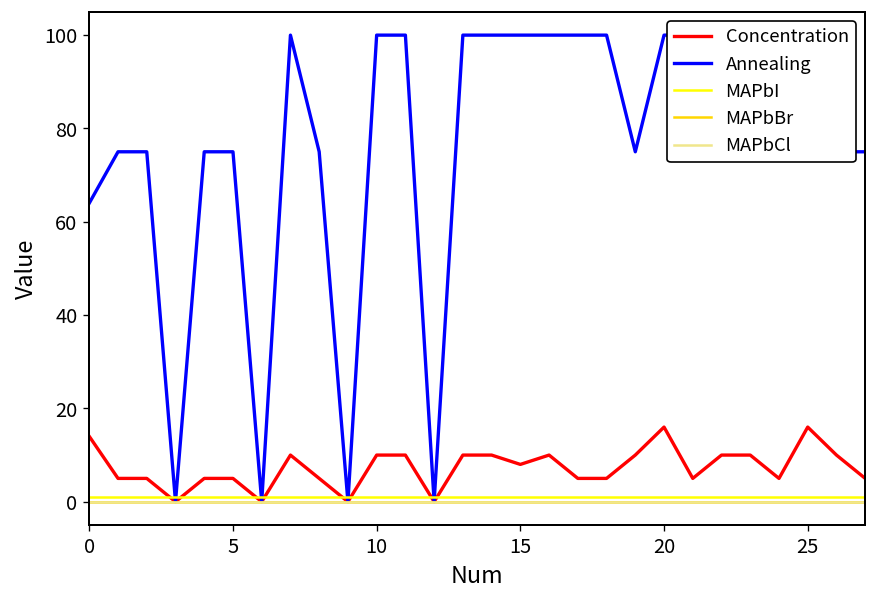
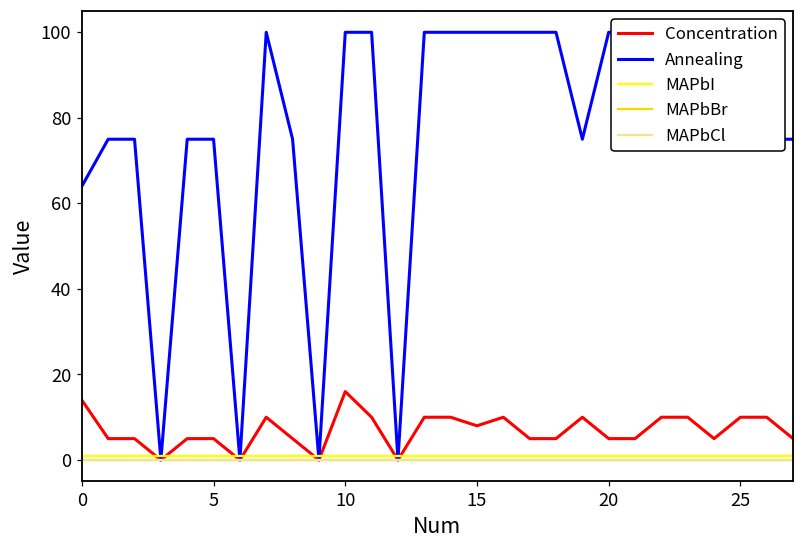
Concentration, 10: 10 -> 16
Concentration, 20: 16 -> 5
Concentration, 25: 16 -> 10
